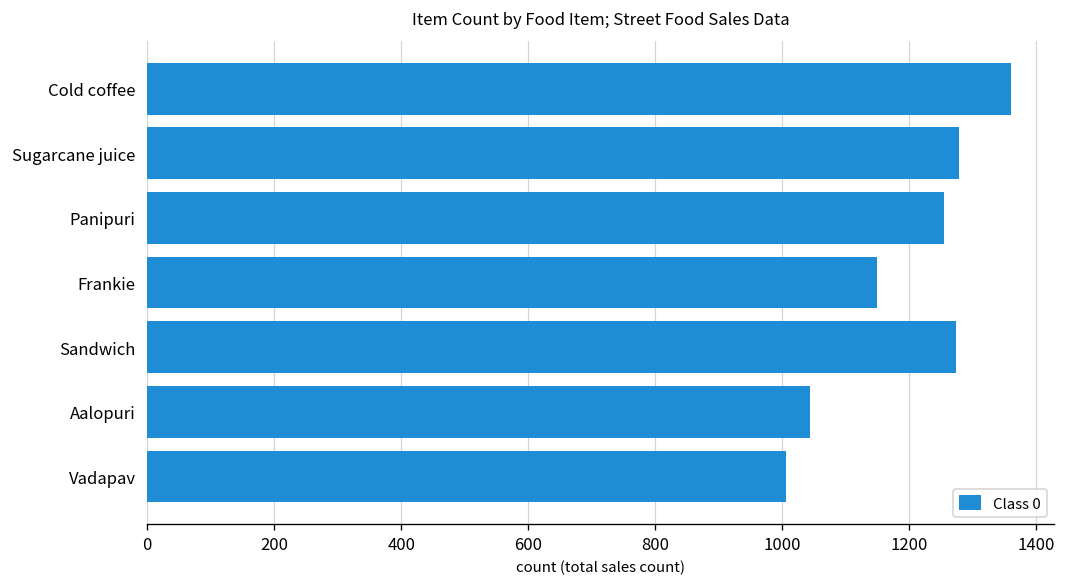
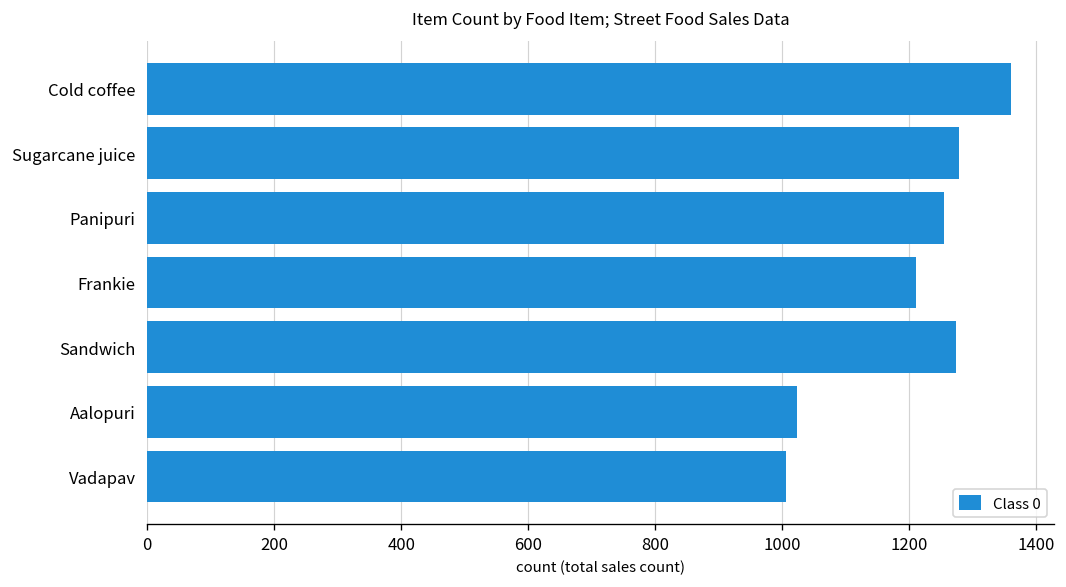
Frankie: 1150 -> 1210
Aalopuri: 1040 -> 1020
